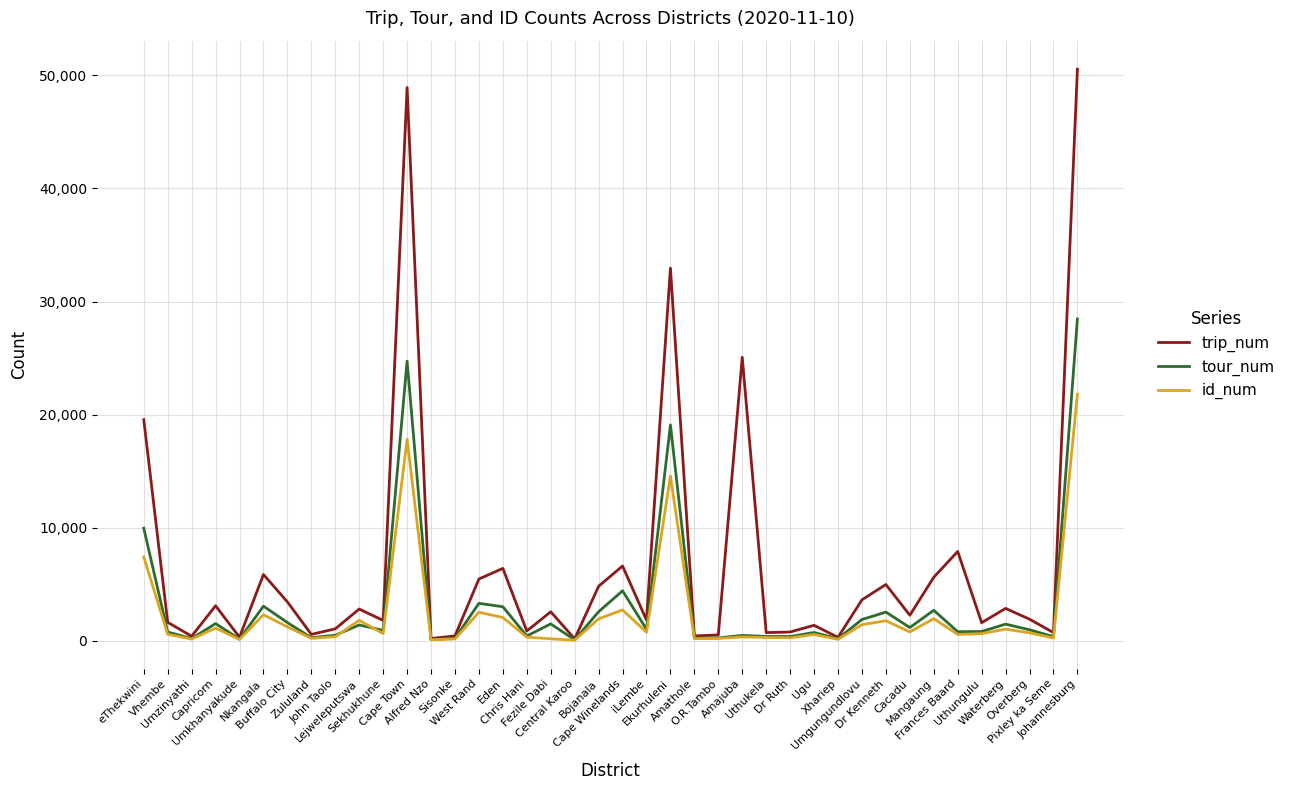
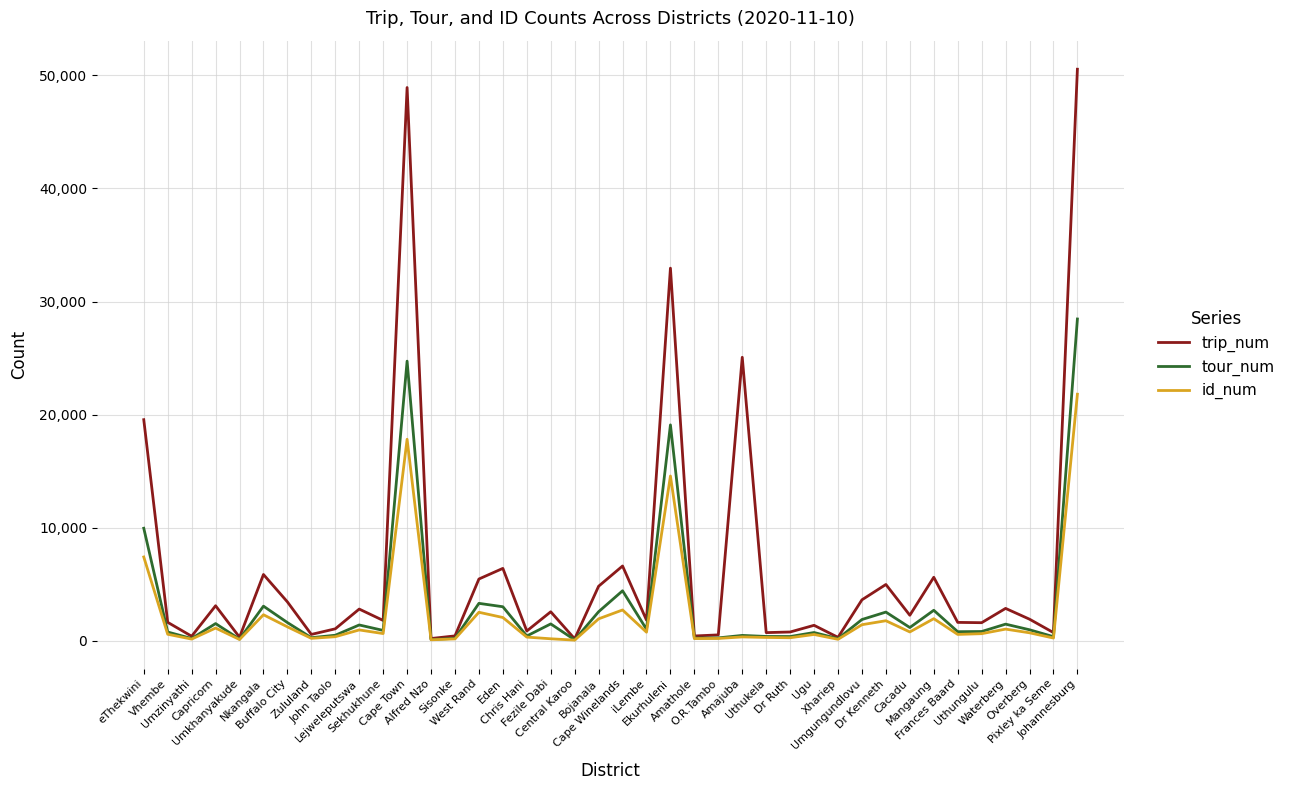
id_num, Lejweleputswa: 1,800 -> 1,000
trip_num, Frances Baard: 7,900 -> 1,600
